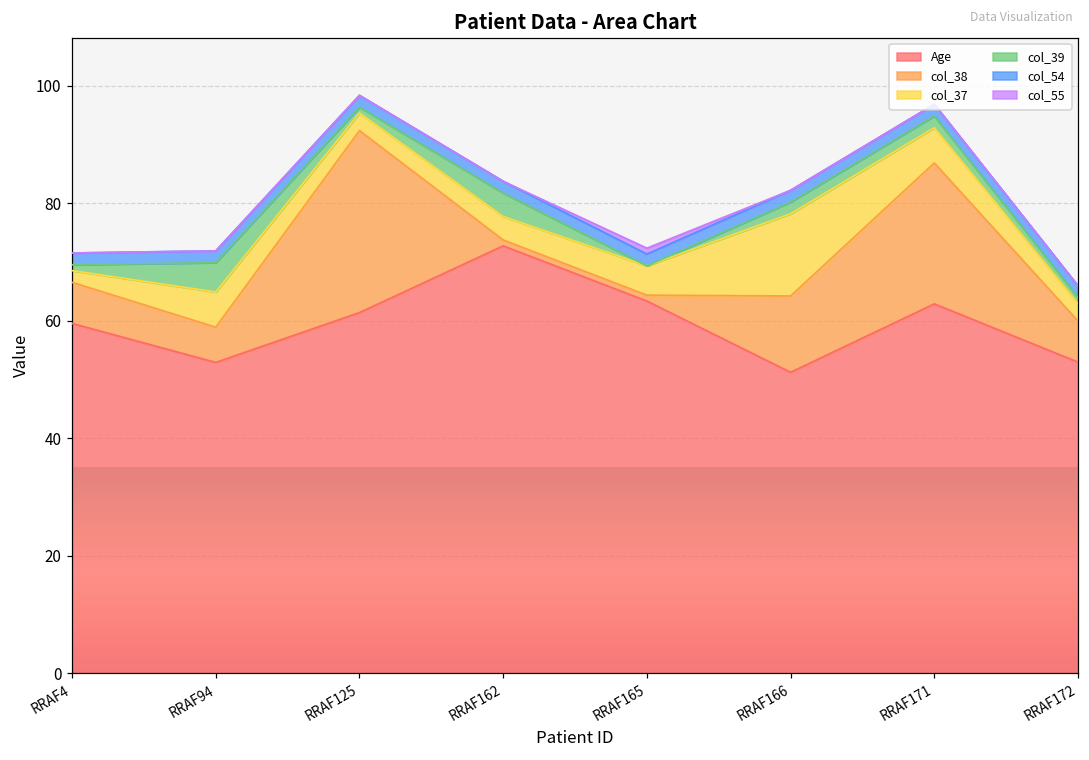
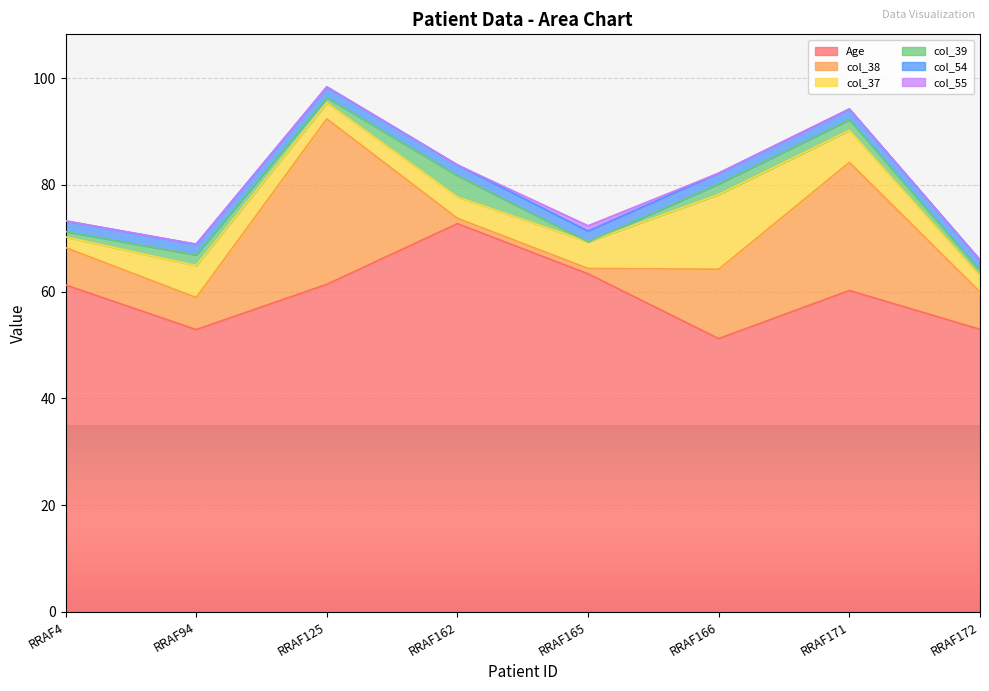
Age, RRAF4: 60 -> 61
col_39, RRAF94: 5 -> 2
Age, RRAF171: 63 -> 60
